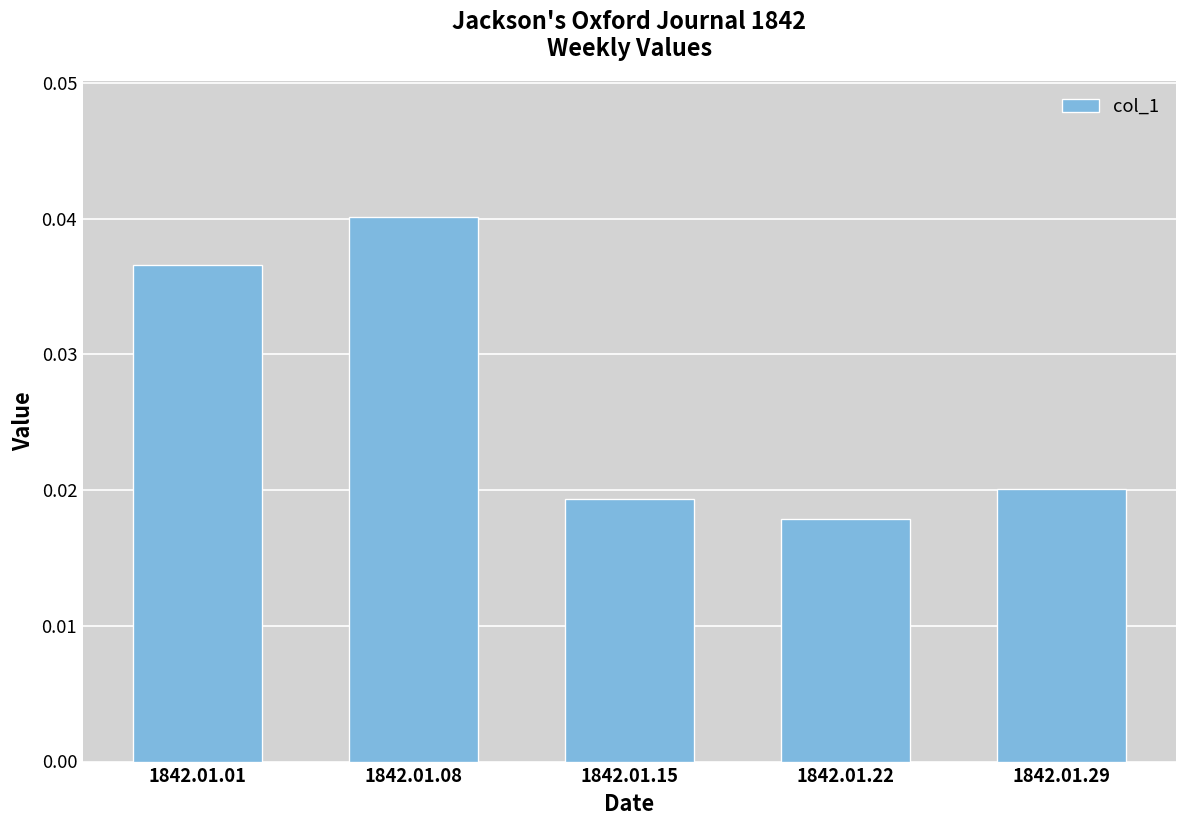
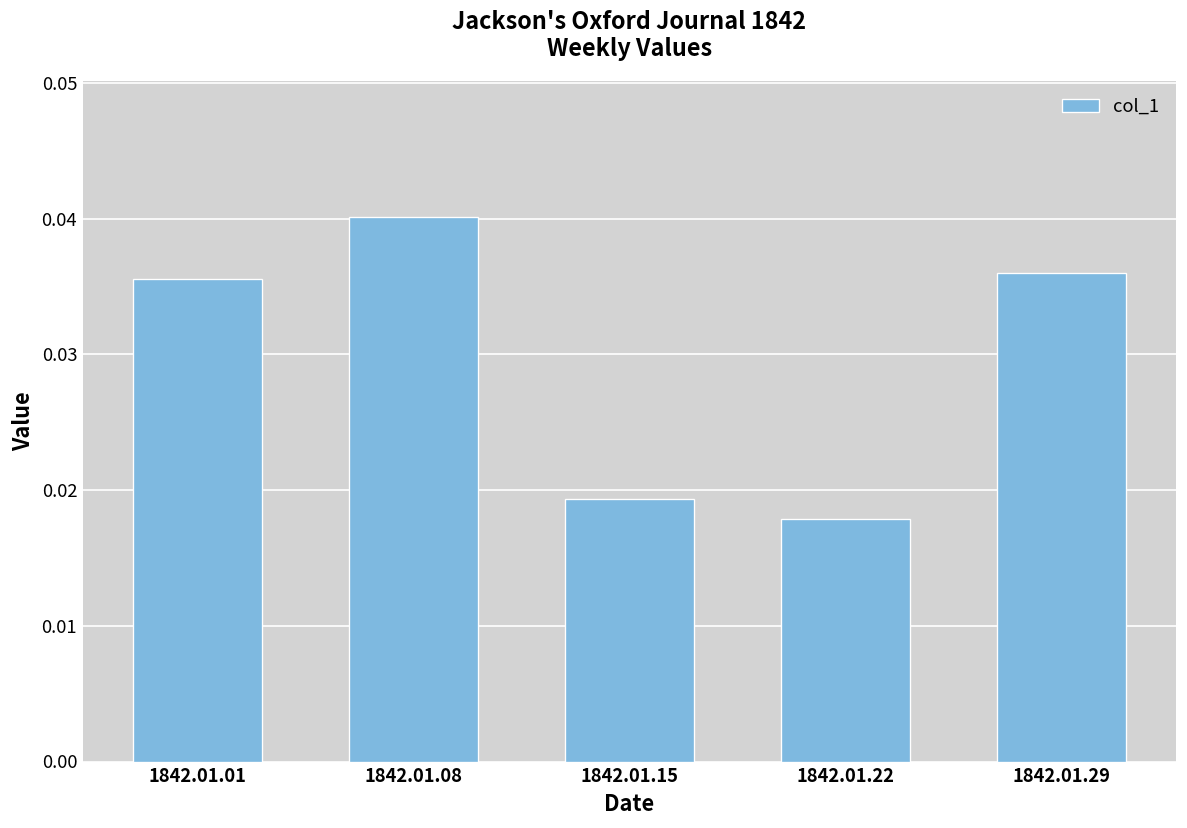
1842.01.01: 0.0366 -> 0.0356
1842.01.29: 0.0201 -> 0.0360
